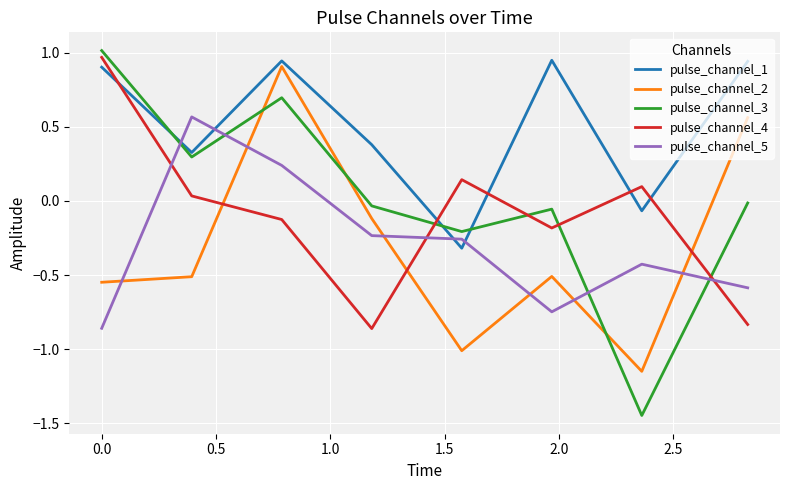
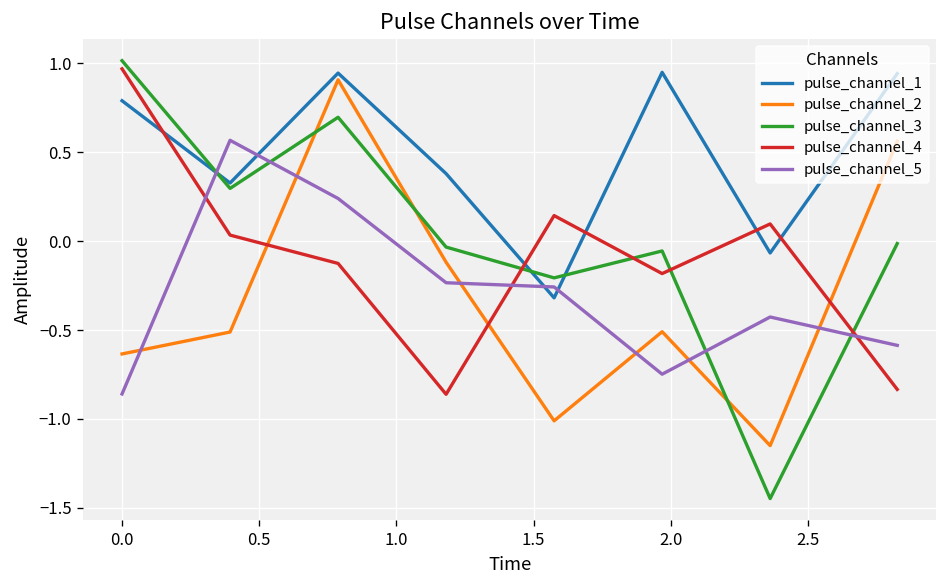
pulse_channel_1, 0.0: 0.90 -> 0.79
pulse_channel_2, 0.0: -0.55 -> -0.63
